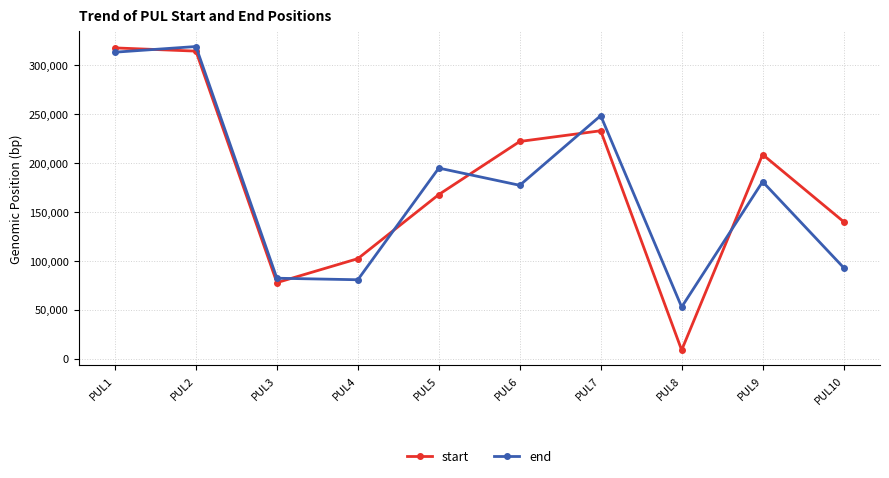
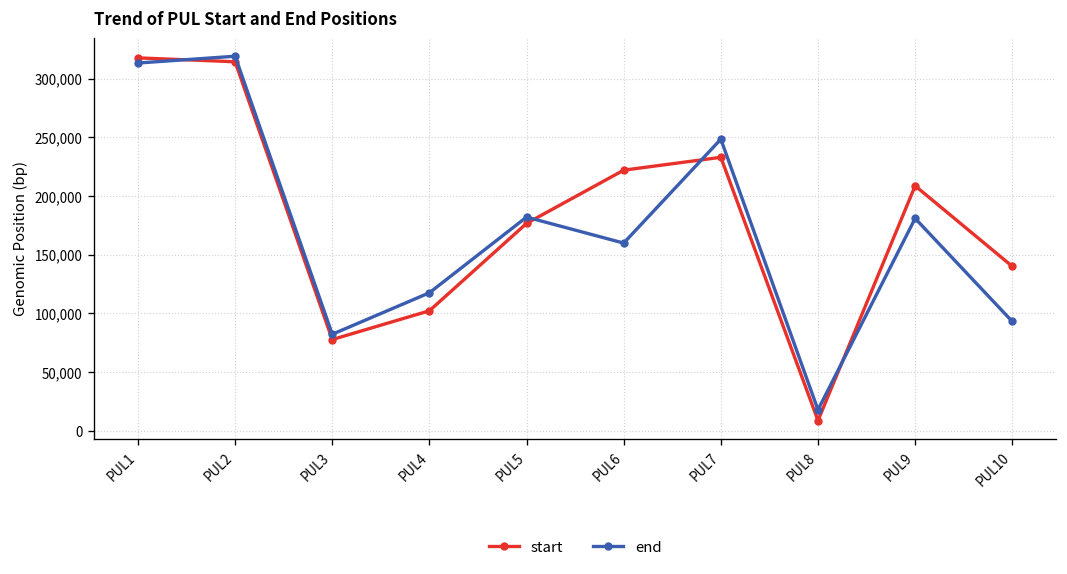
end, PUL4: 80,000 -> 120,000
start, PUL5: 170,000 -> 180,000
end, PUL5: 190,000 -> 180,000
end, PUL6: 180,000 -> 160,000
end, PUL8: 50,000 -> 20,000
